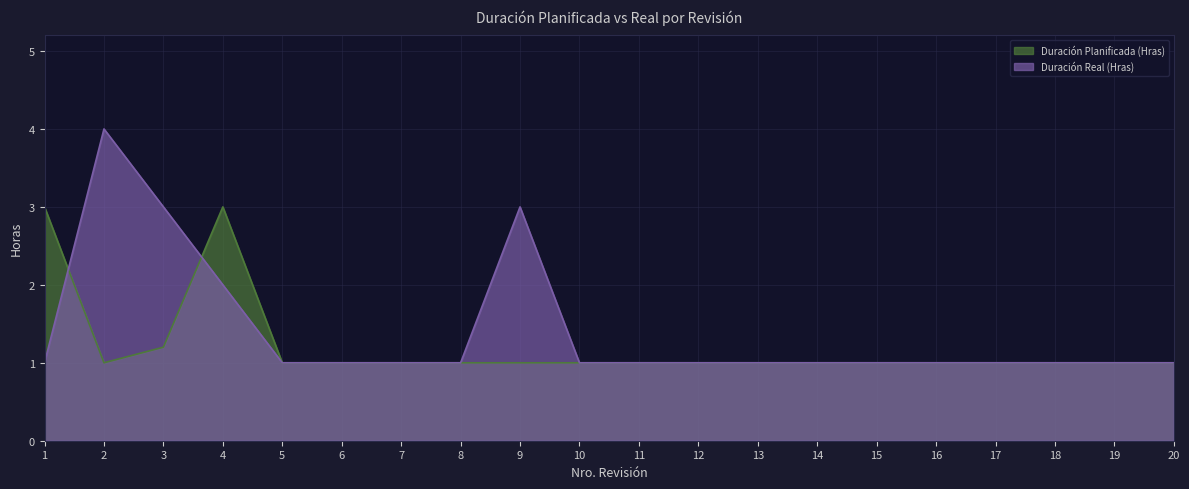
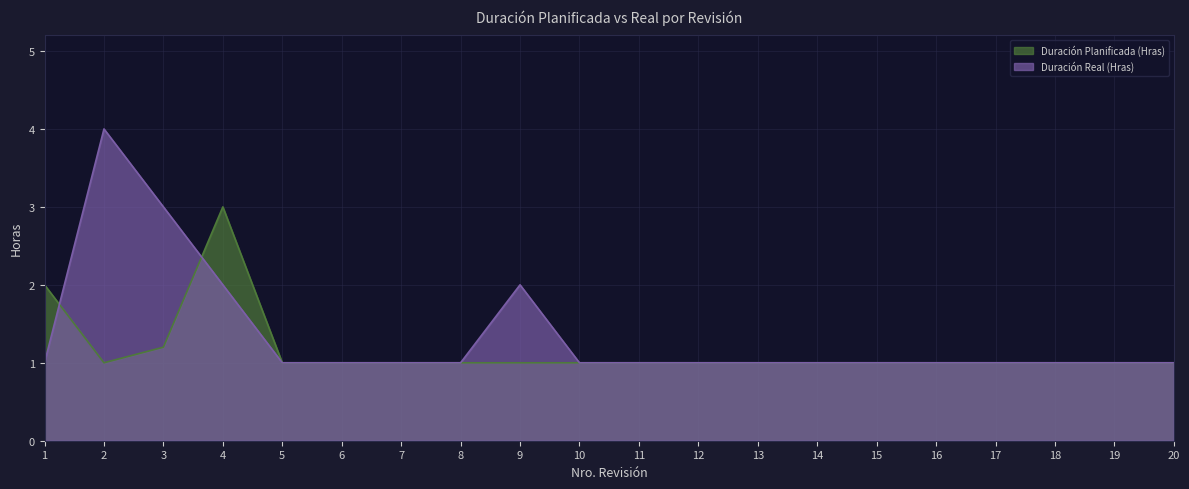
Duración Planificada (Hras), 1: 3 -> 2
Duración Real (Hras), 9: 3 -> 2
